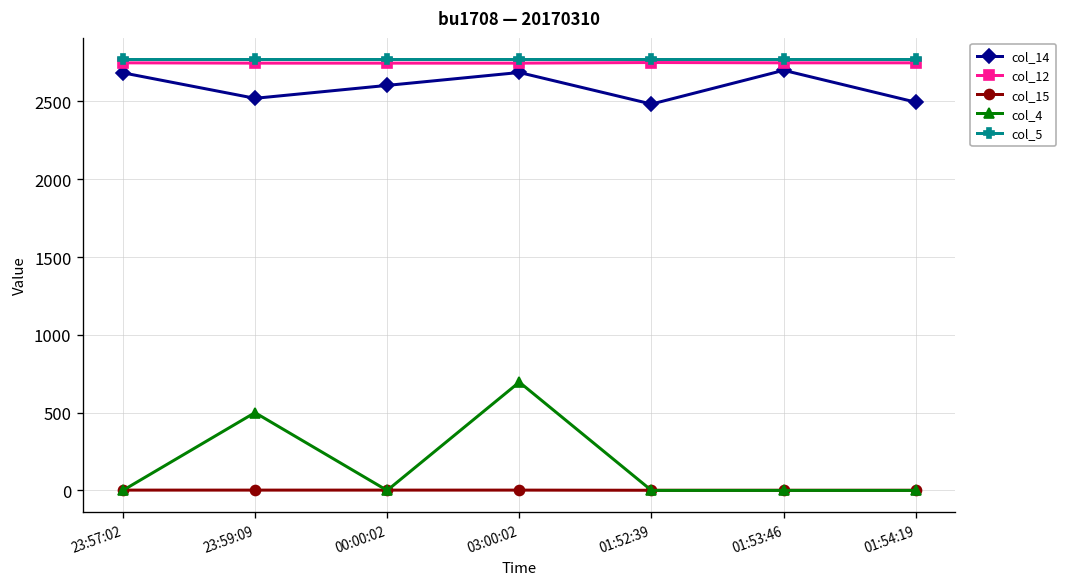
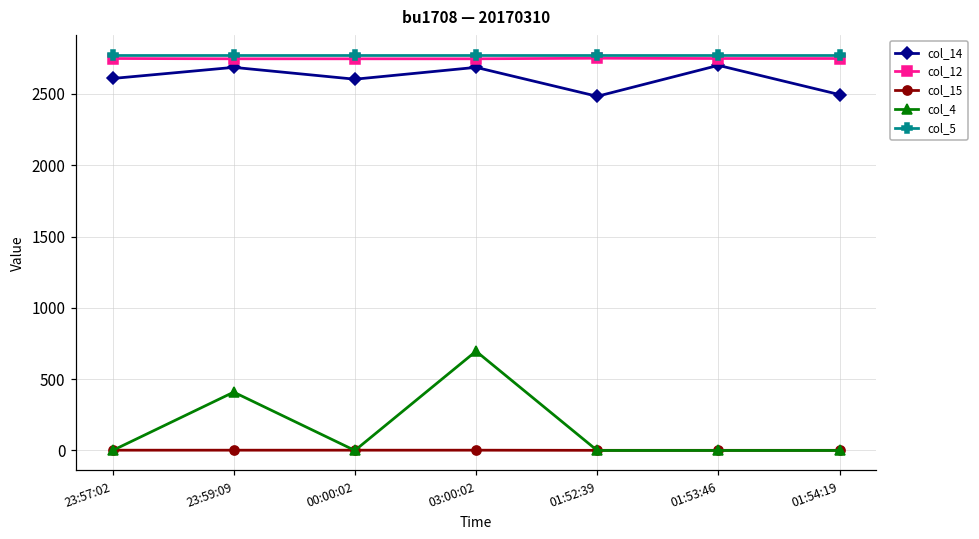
col_14, 23:57:02: 2680 -> 2610
col_14, 23:59:09: 2520 -> 2690
col_4, 23:59:09: 500 -> 410
